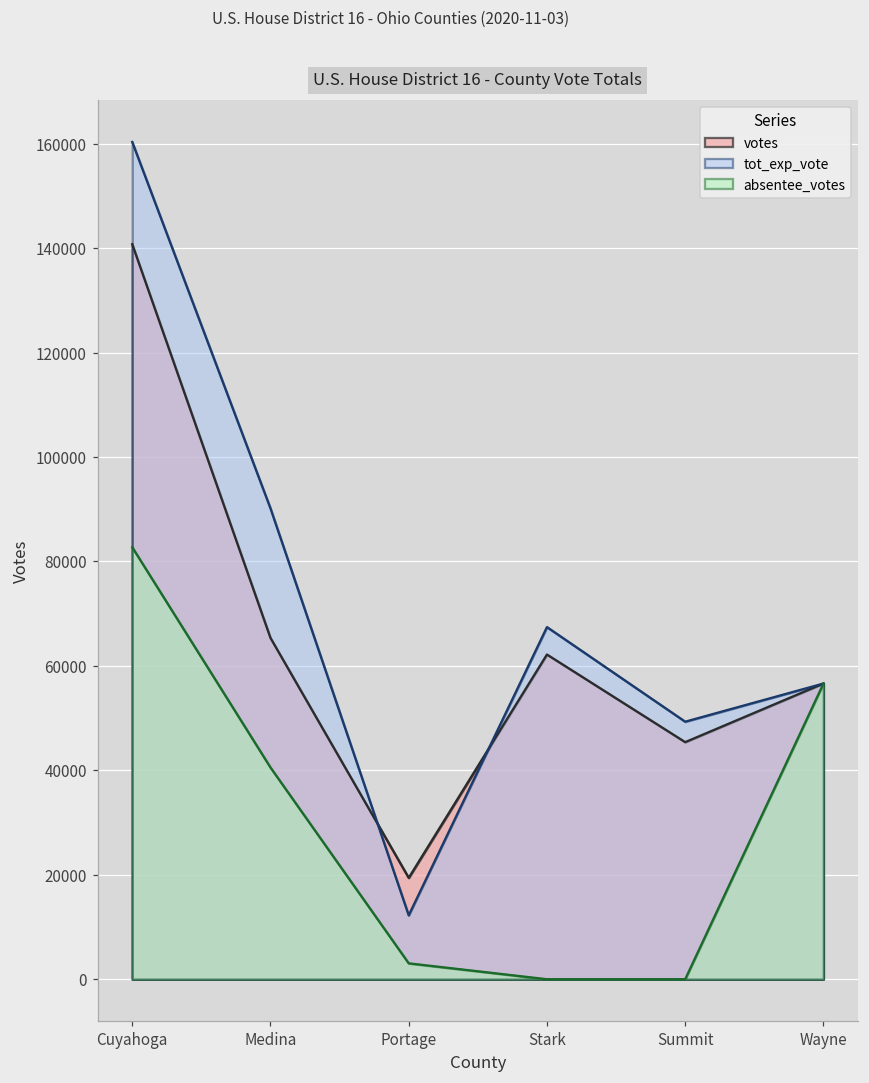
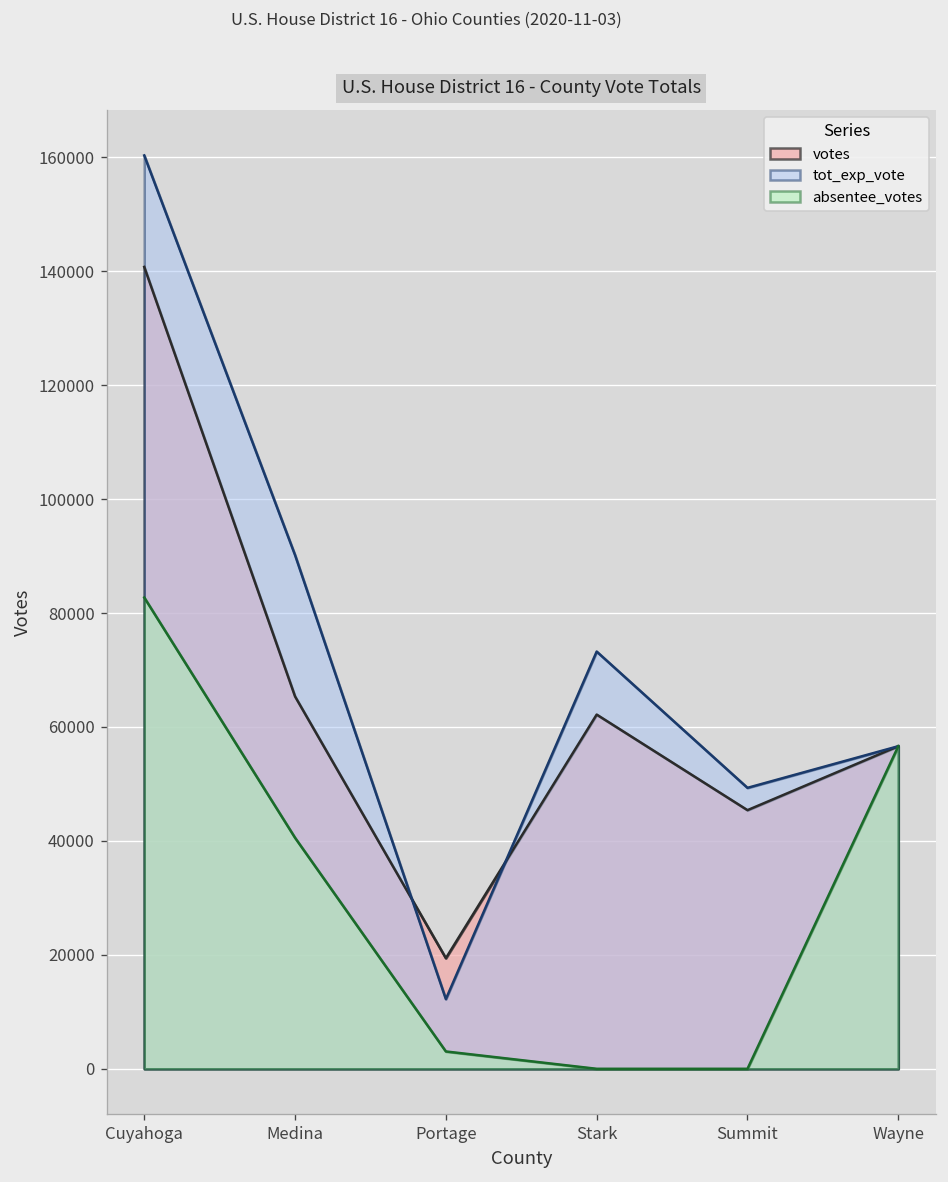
tot_exp_vote, Stark: 67000 -> 73000
